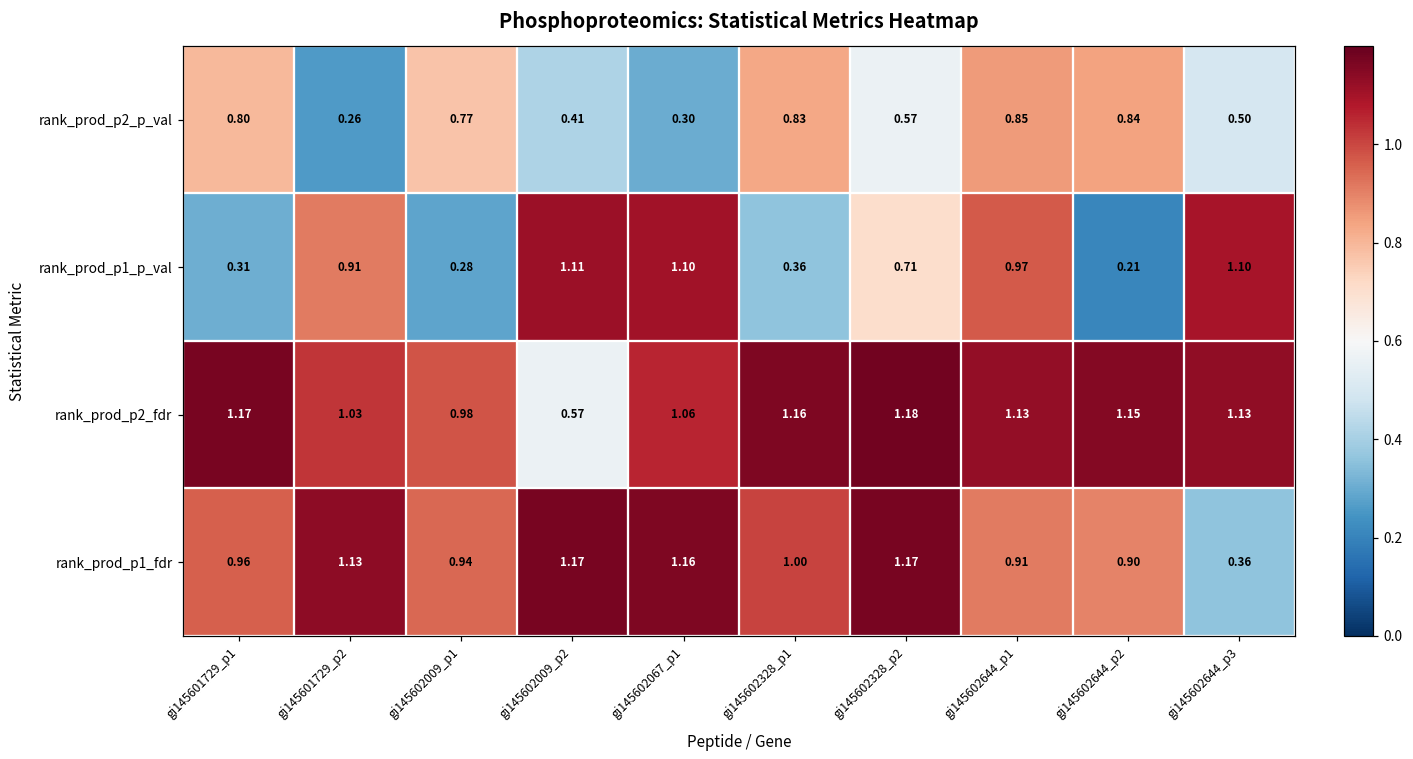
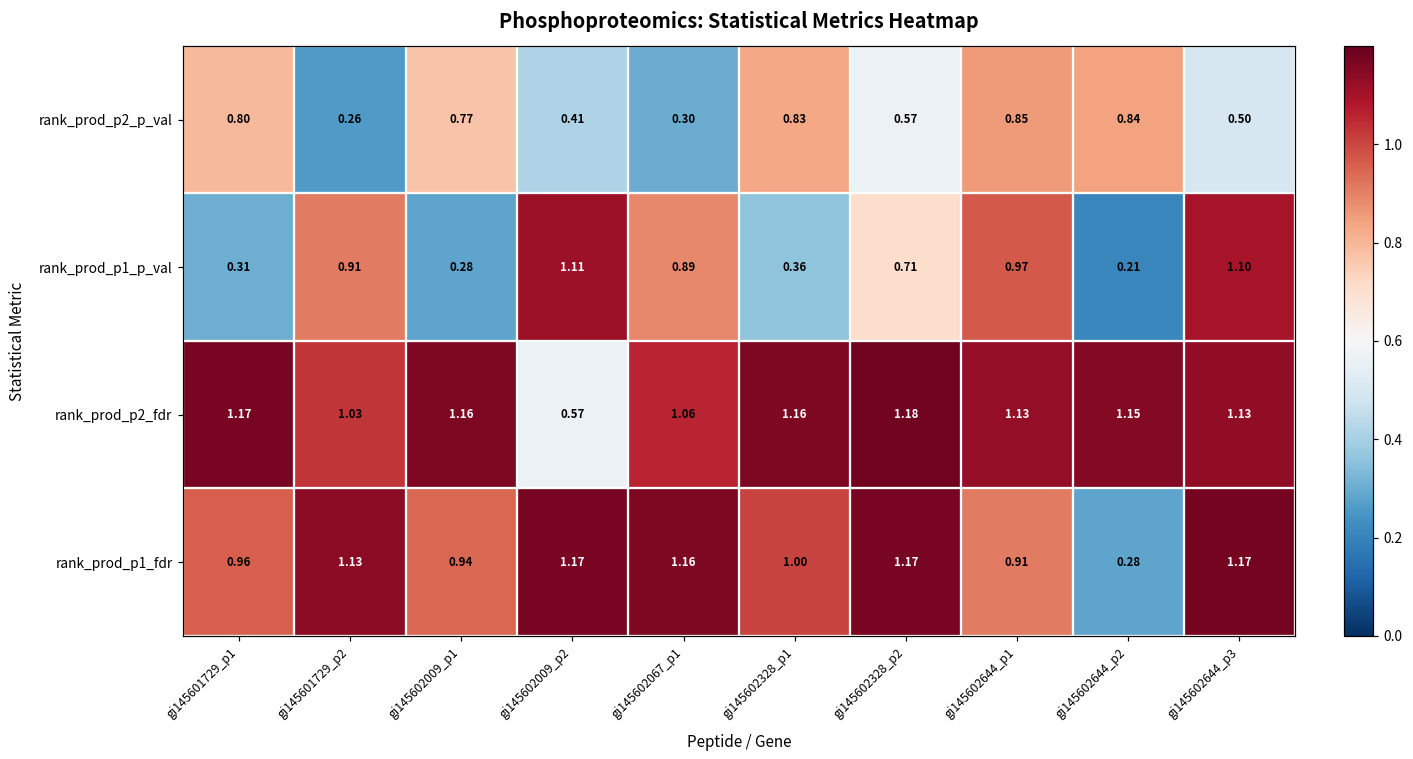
rank_prod_p1_p_val, gi145602067_p1: 1.10 -> 0.89
rank_prod_p2_fdr, gi145602009_p1: 0.98 -> 1.16
rank_prod_p1_fdr, gi145602644_p2: 0.90 -> 0.28
rank_prod_p1_fdr, gi145602644_p3: 0.36 -> 1.17
